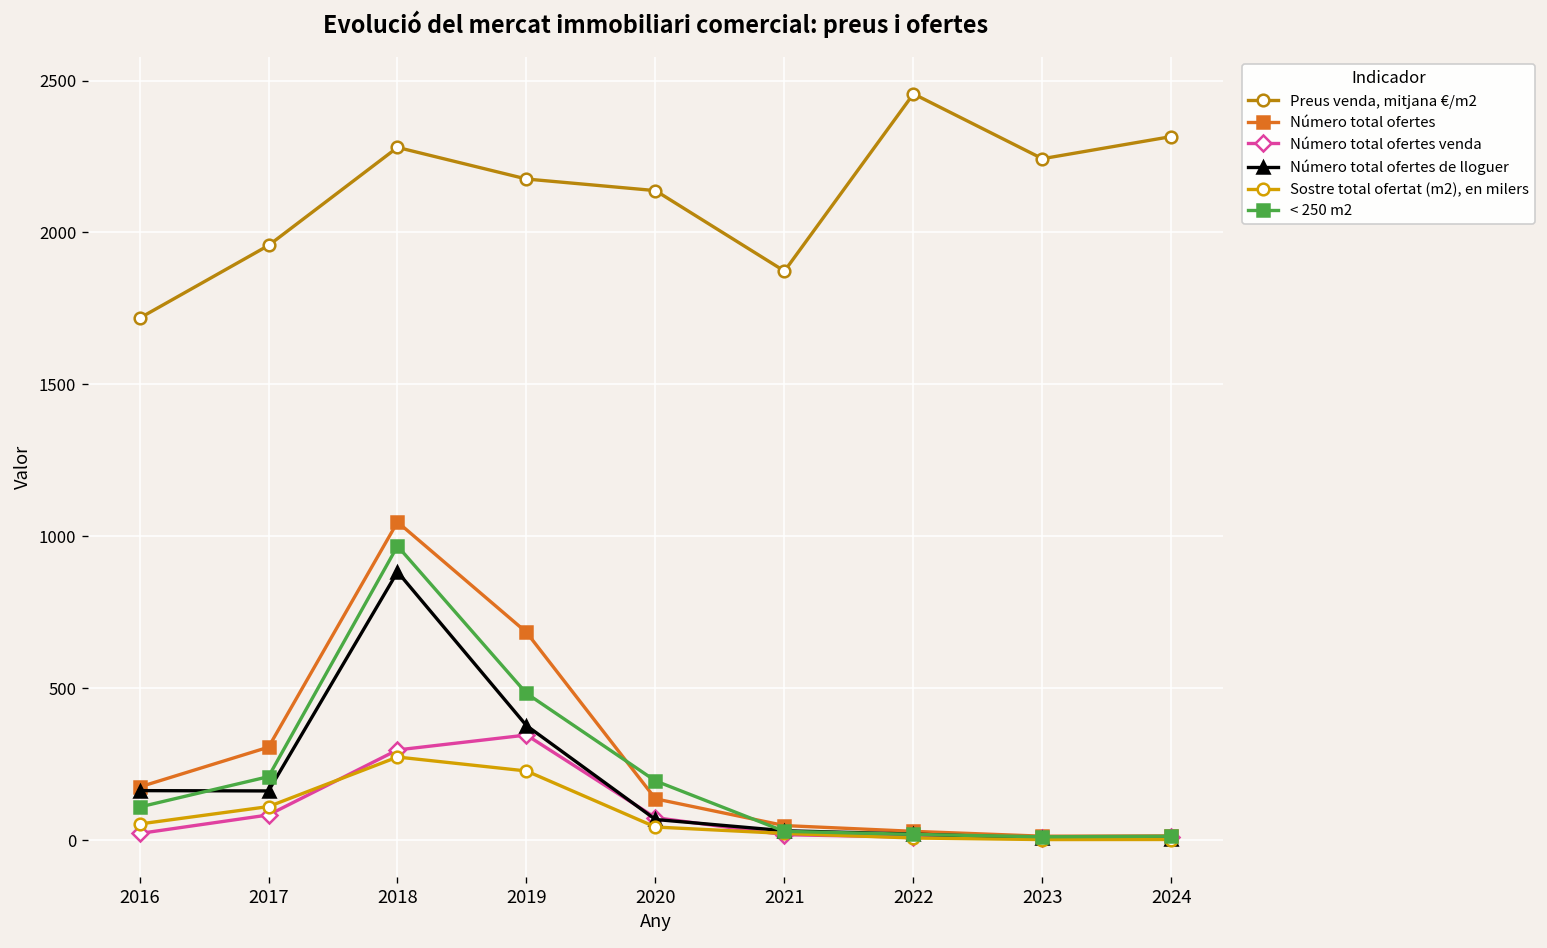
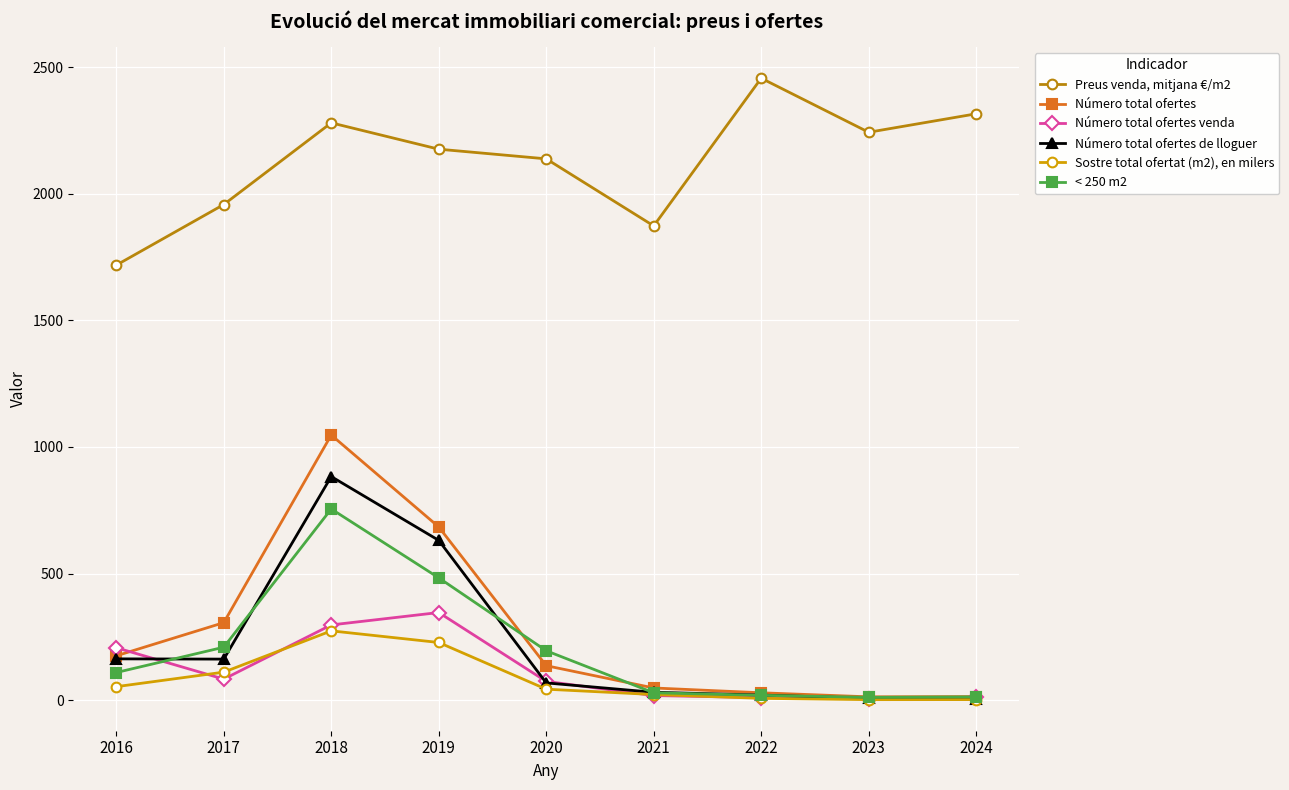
Número total ofertes venda, 2016: 20 -> 210
< 250 m2, 2018: 970 -> 760
Número total ofertes de lloguer, 2019: 380 -> 630
